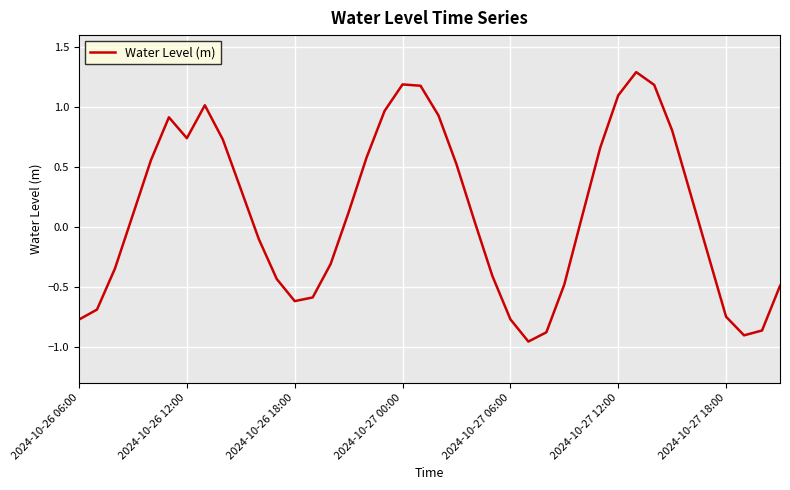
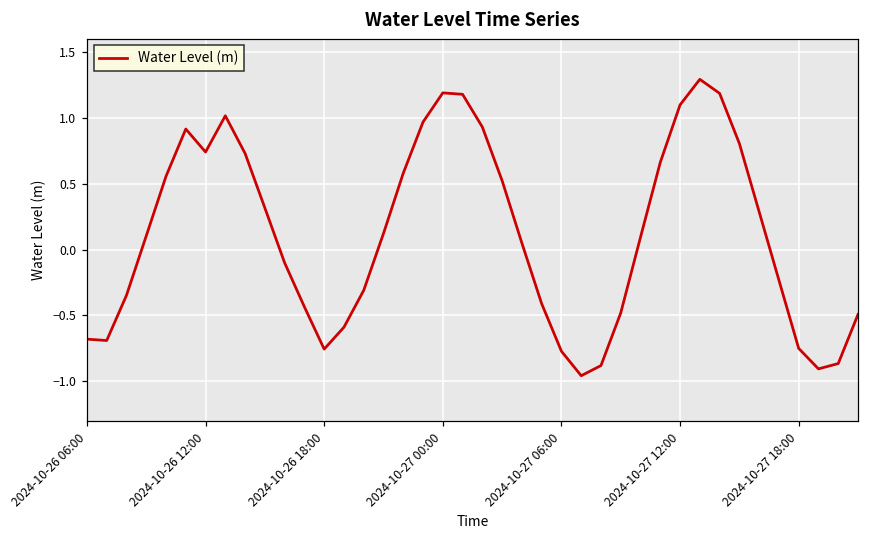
2024-10-26 06:00: -0.77 -> -0.68
2024-10-26 18:00: -0.62 -> -0.76
